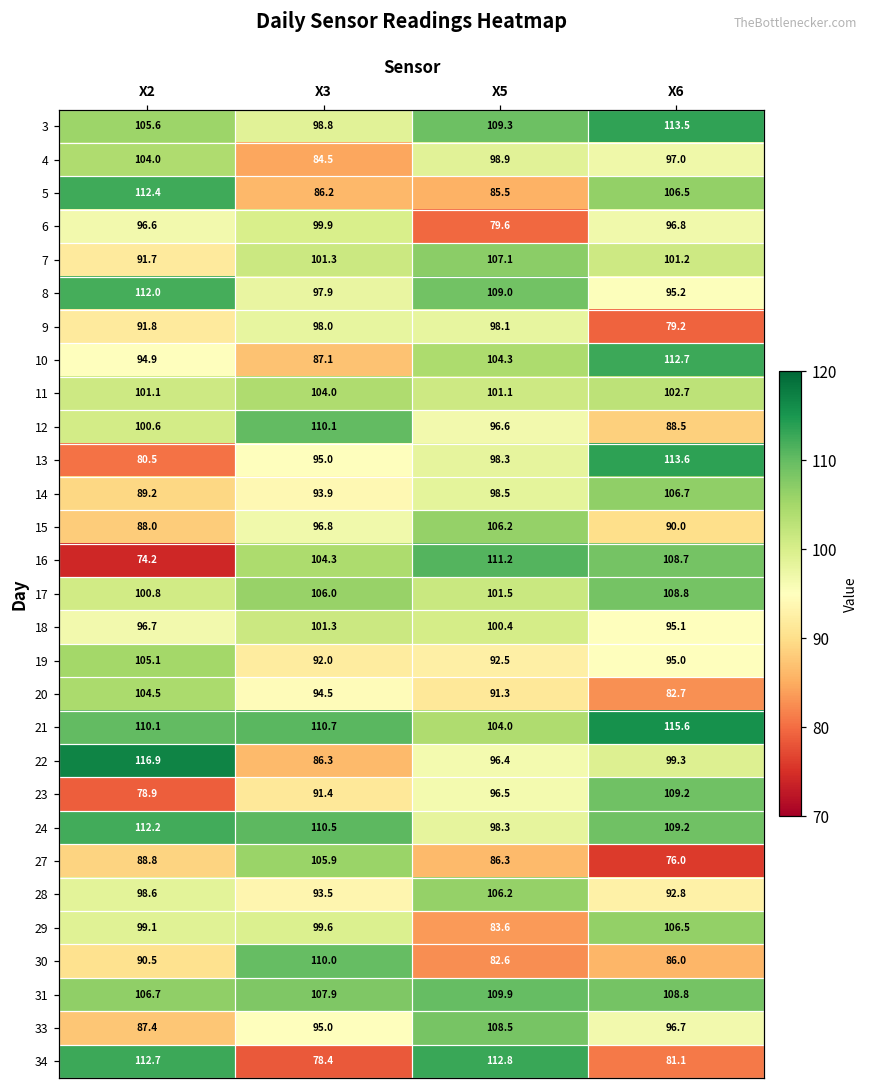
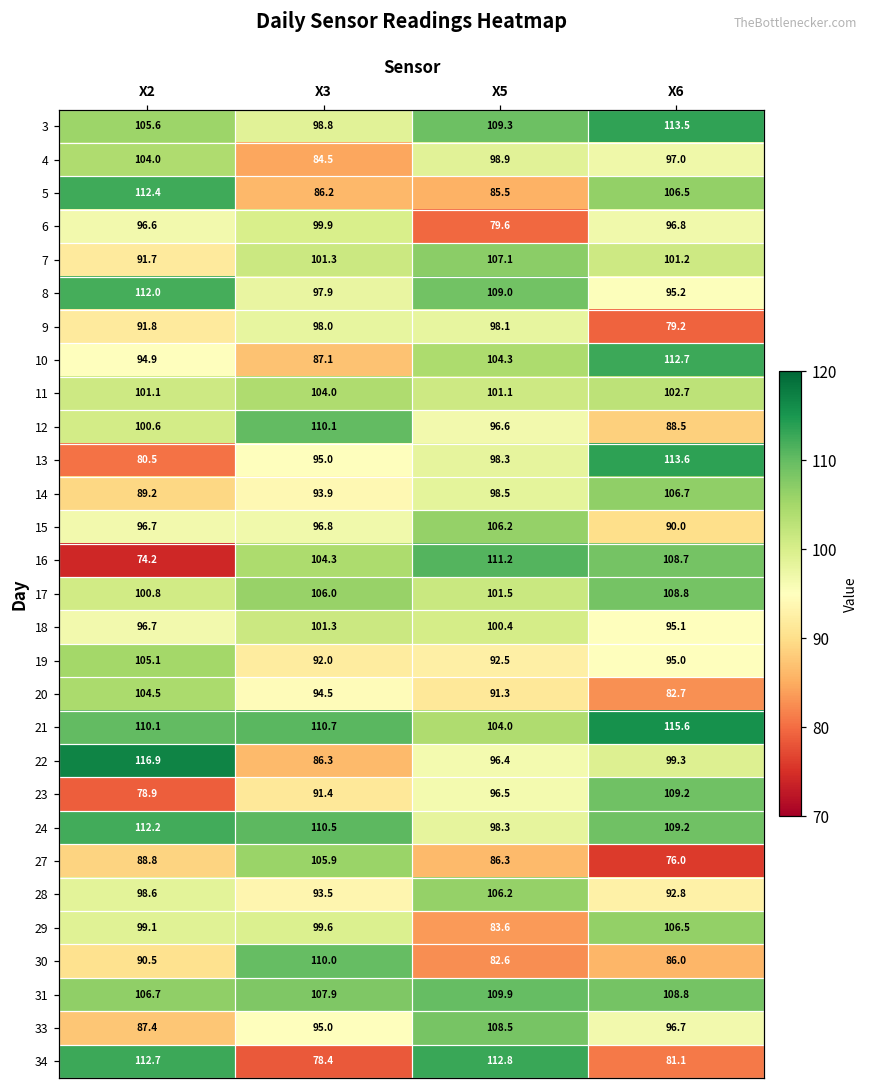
15, X2: 88.0 -> 96.7
